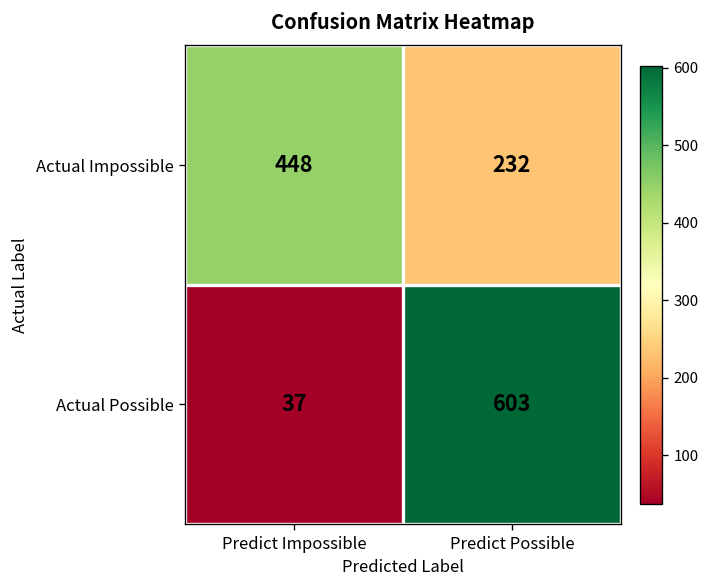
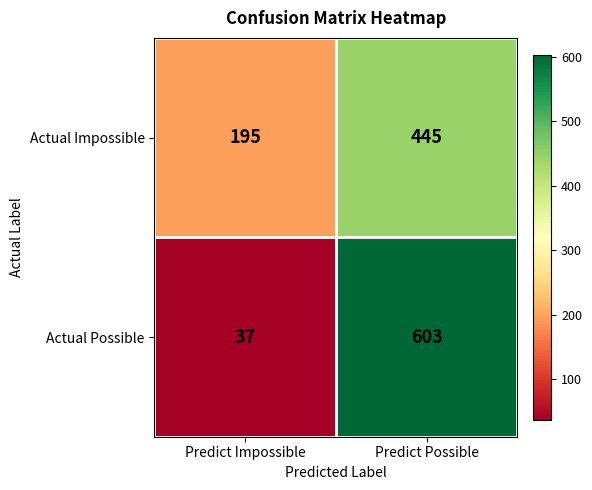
Actual Impossible, Predict Impossible: 448 -> 195
Actual Impossible, Predict Possible: 232 -> 445
